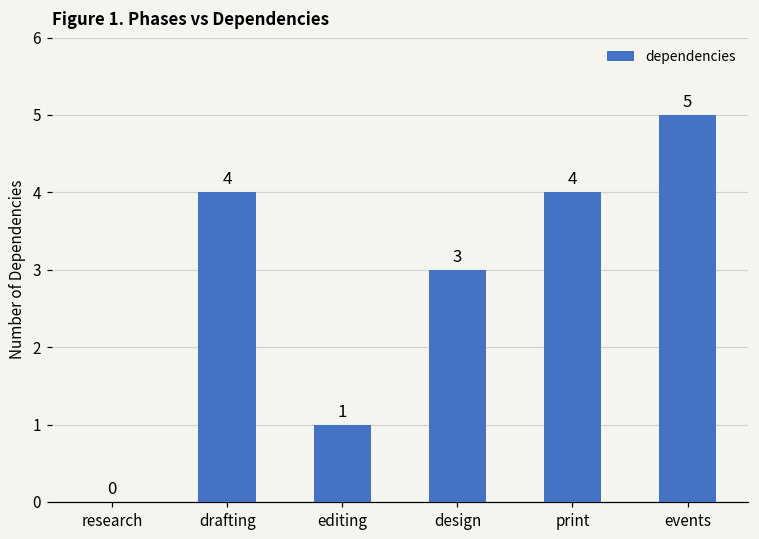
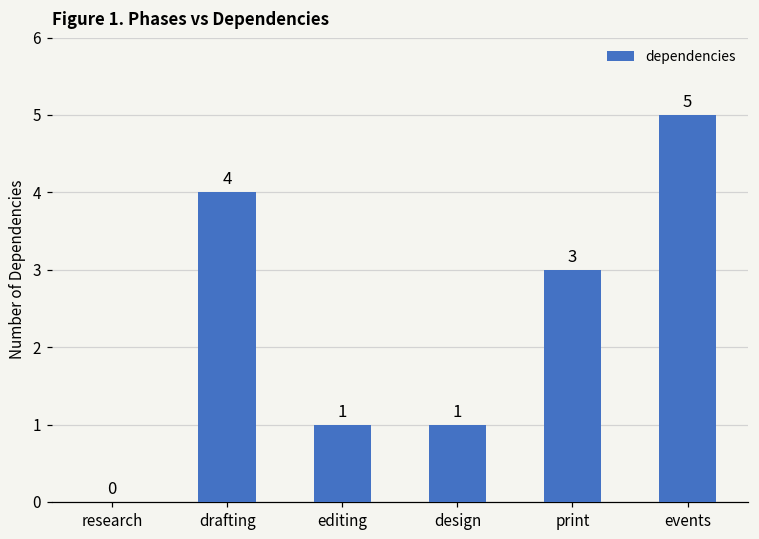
design: 3 -> 1
print: 4 -> 3
